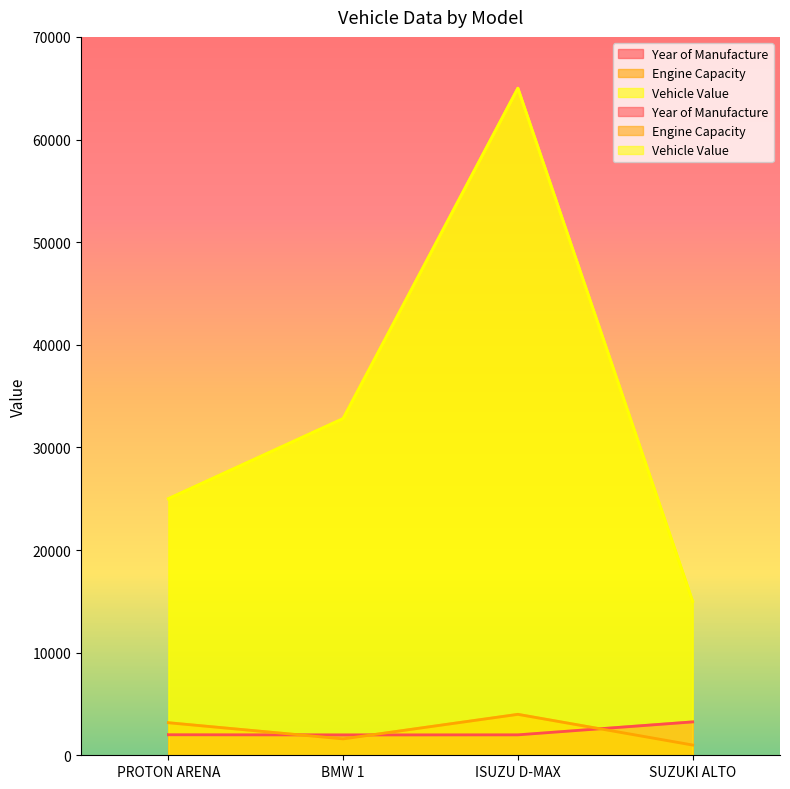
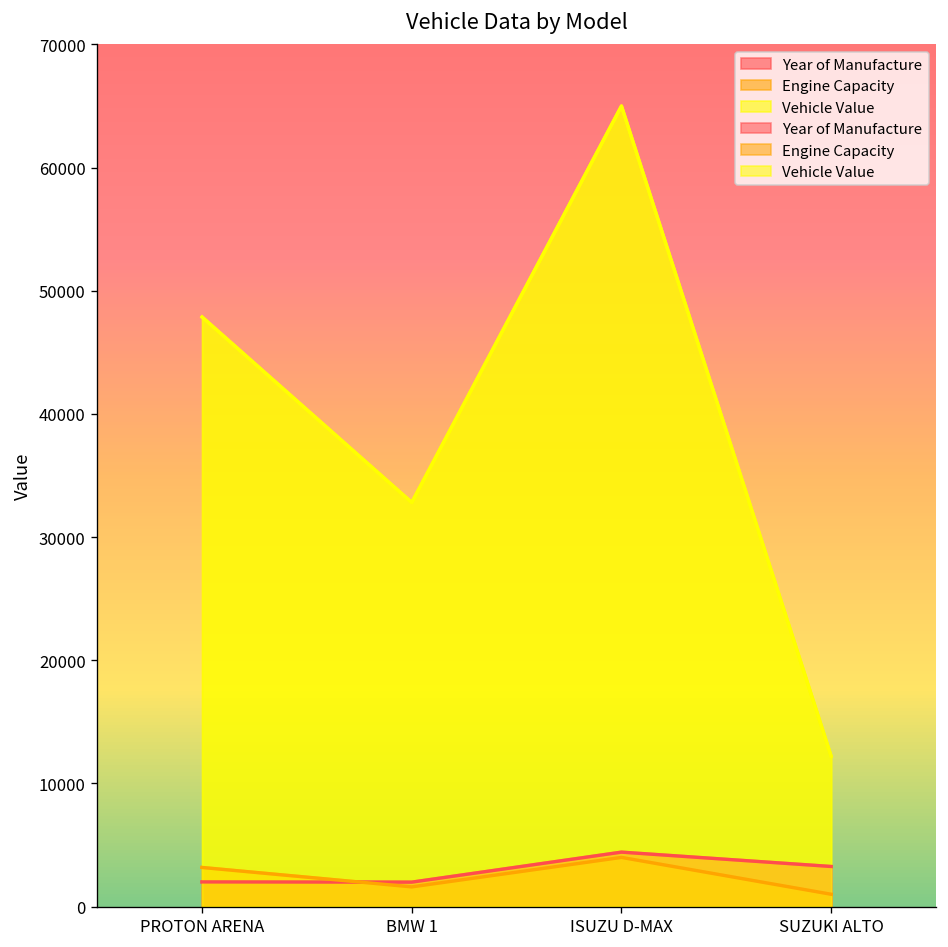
Vehicle Value, PROTON ARENA: 25000 -> 47900
Year of Manufacture, ISUZU D-MAX: 2000 -> 4400
Vehicle Value, SUZUKI ALTO: 15000 -> 12200
